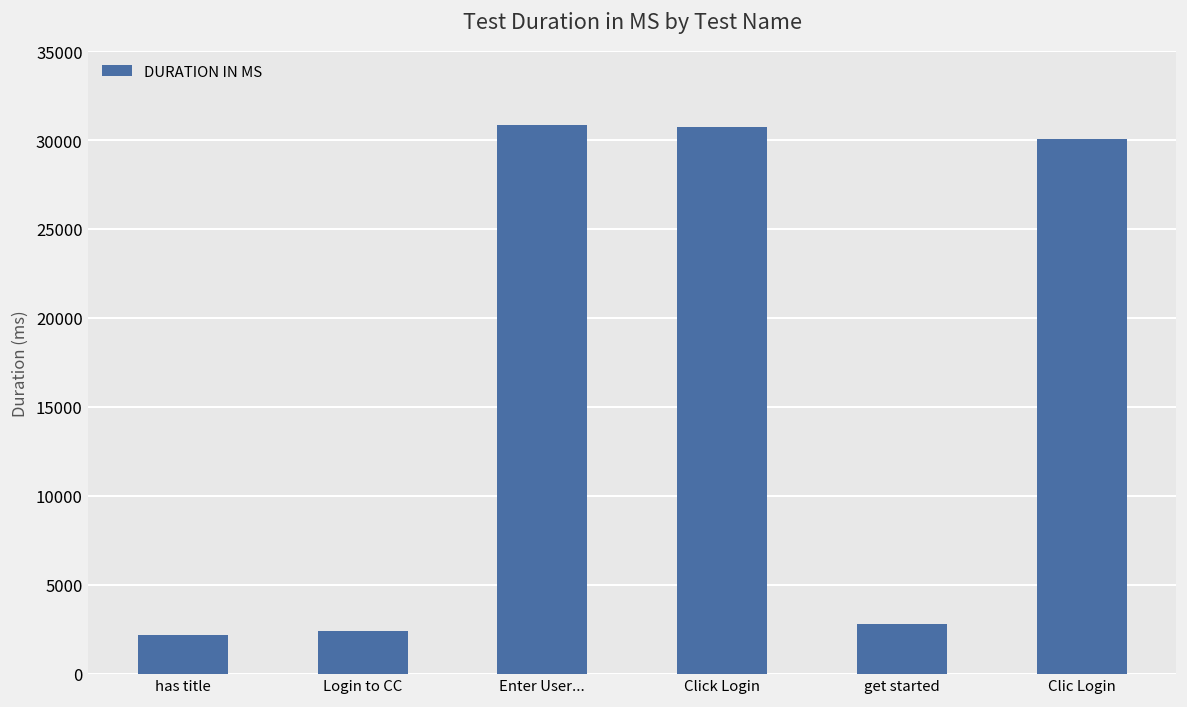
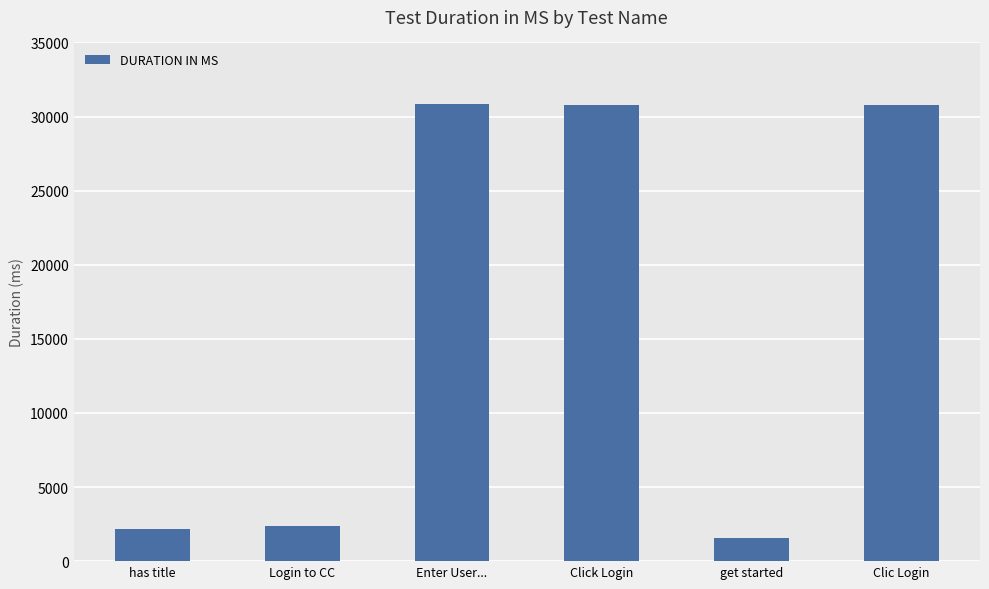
get started: 2800 -> 1600
Clic Login: 30100 -> 30800
